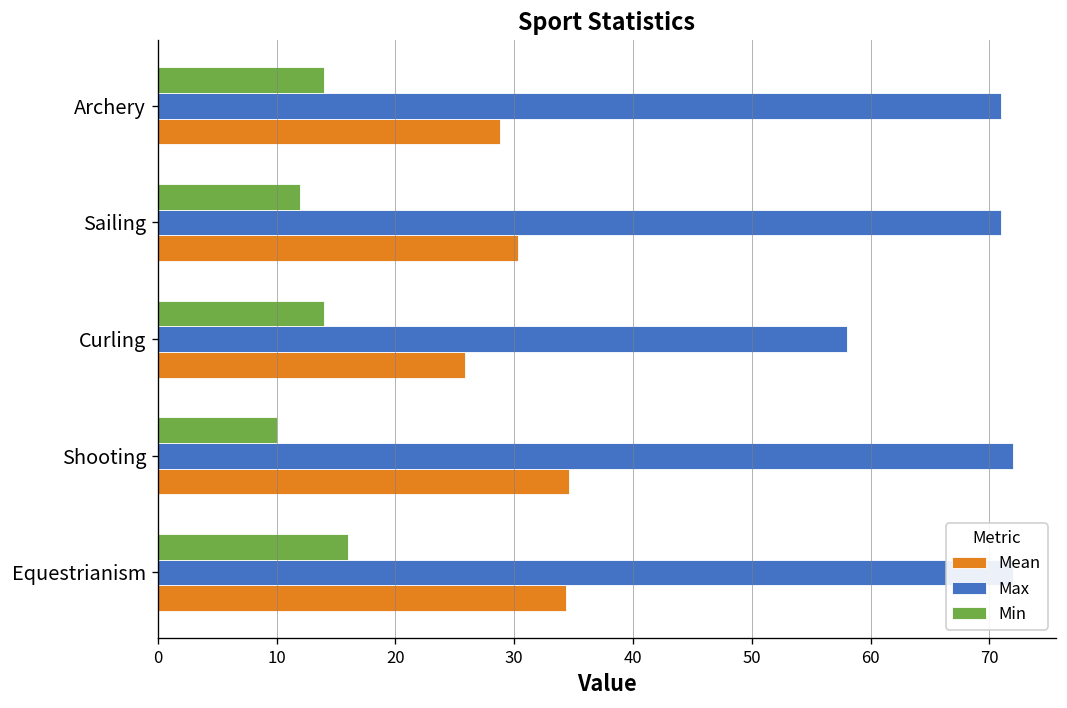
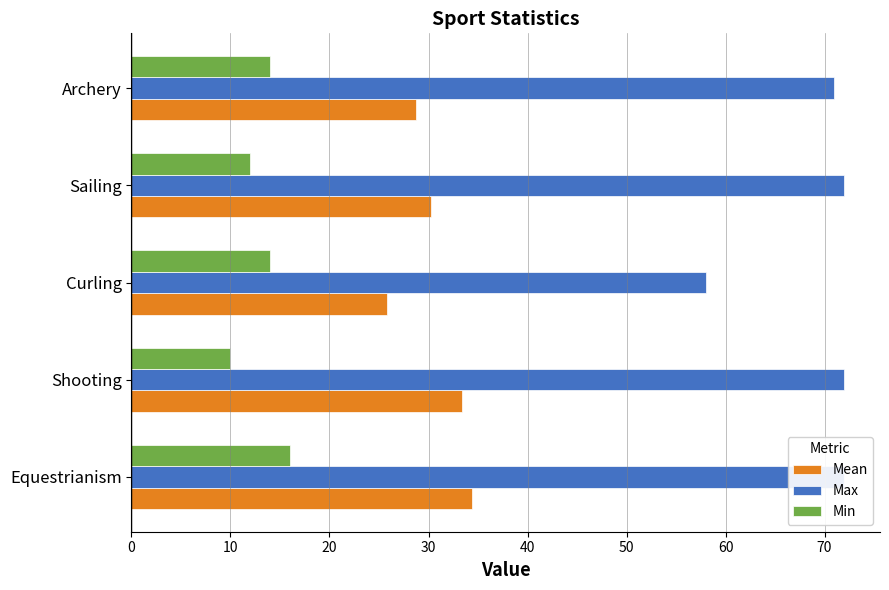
Max, Sailing: 71 -> 72
Mean, Shooting: 35 -> 33
